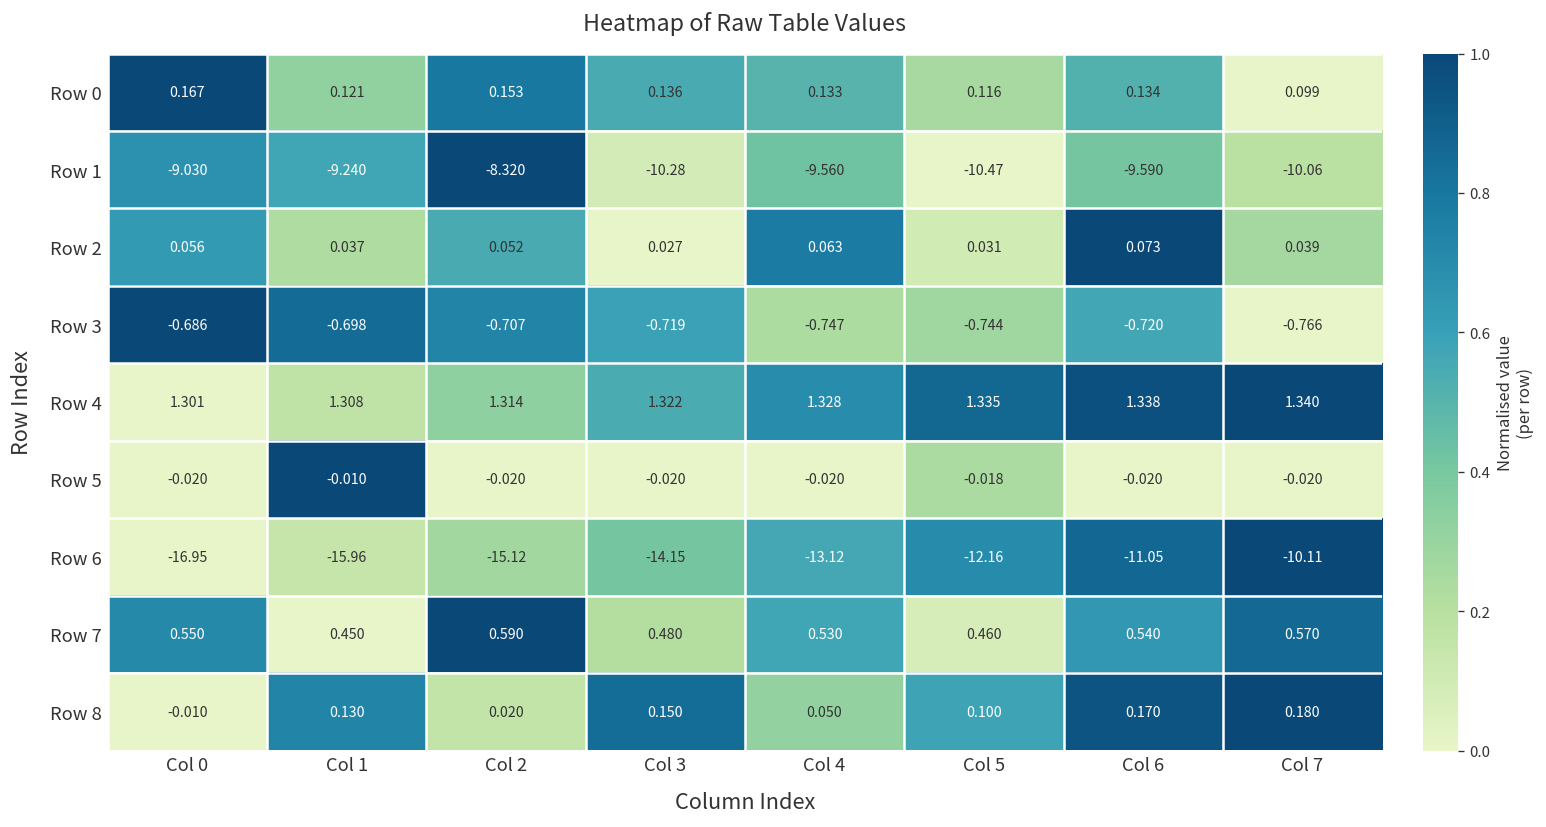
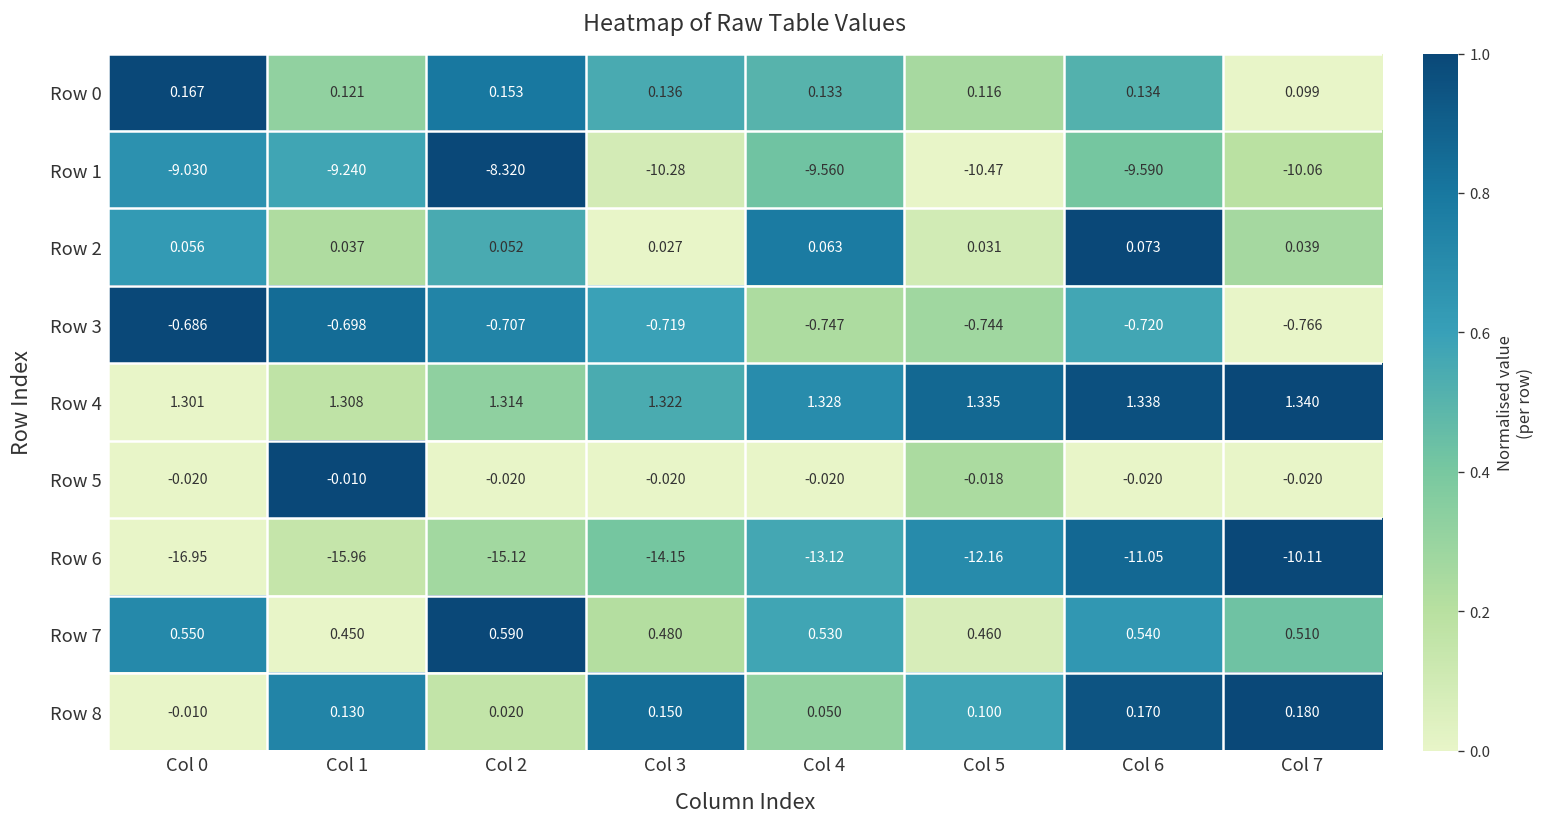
Row 7, Col 7: 0.570 -> 0.510
